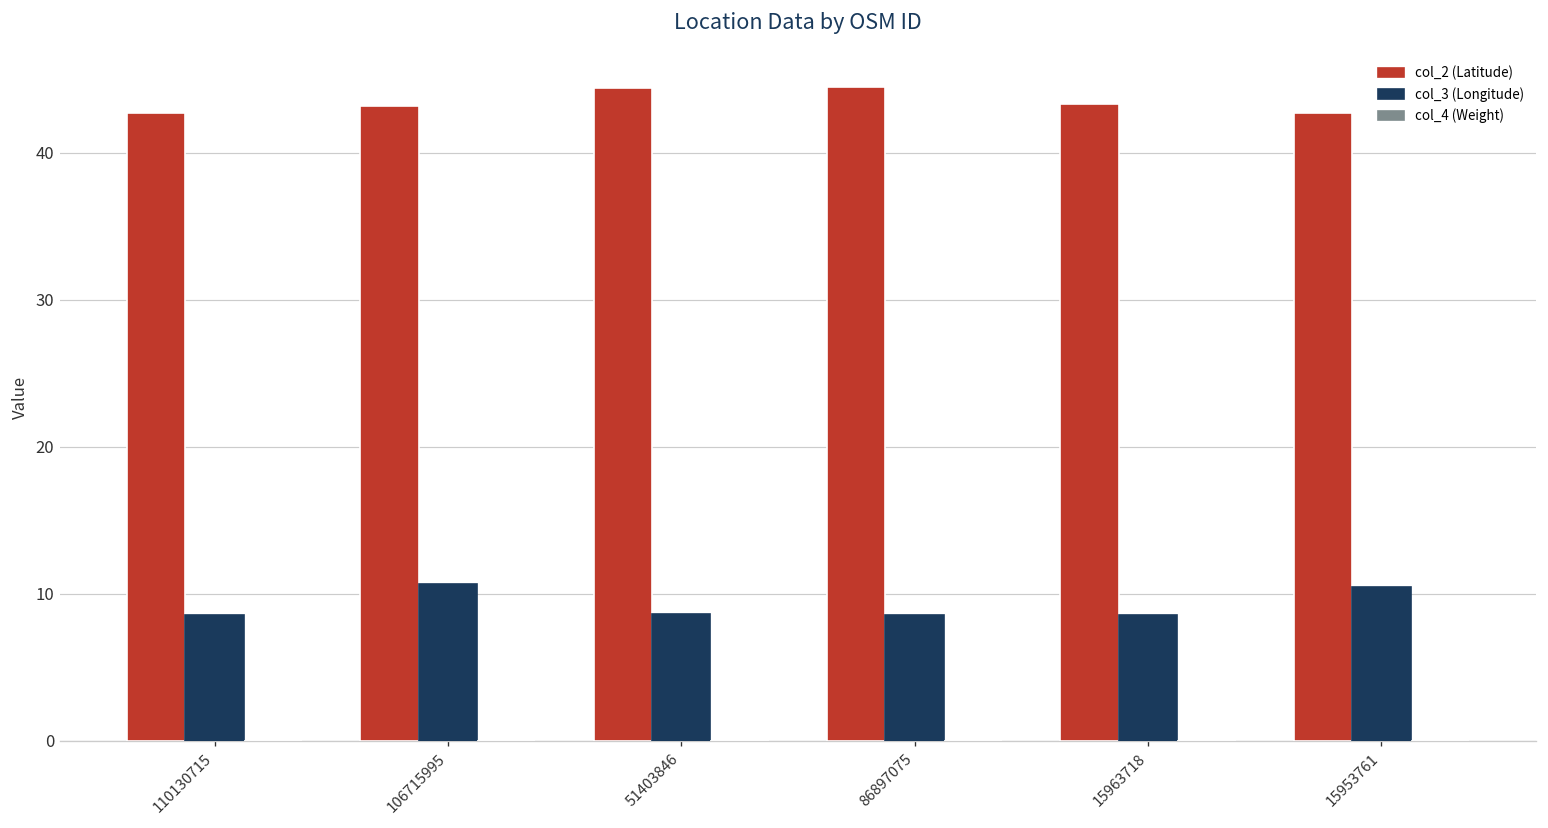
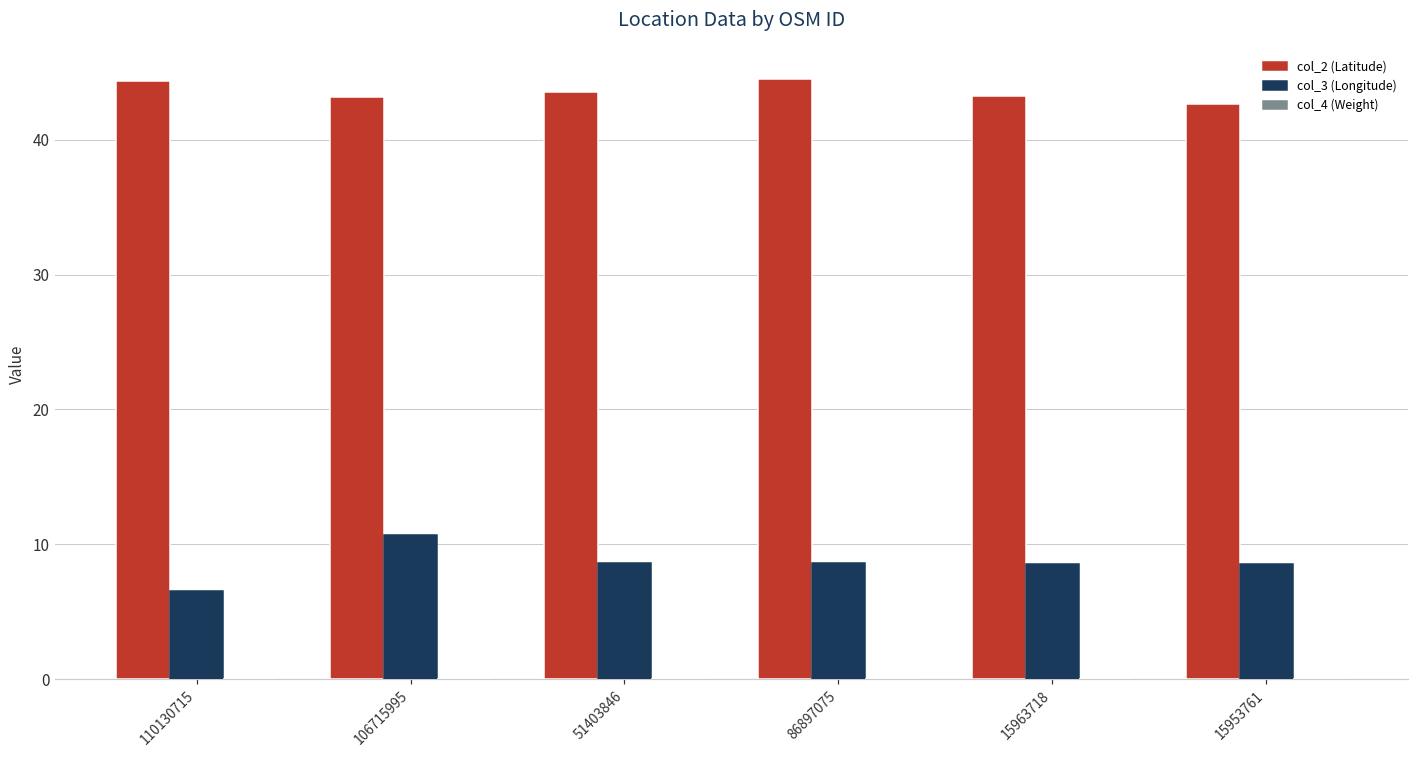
col_2 (Latitude), 110130715: 42.7 -> 44.4
col_3 (Longitude), 110130715: 8.6 -> 6.5
col_2 (Latitude), 51403846: 44.4 -> 43.5
col_3 (Longitude), 15953761: 10.5 -> 8.5
